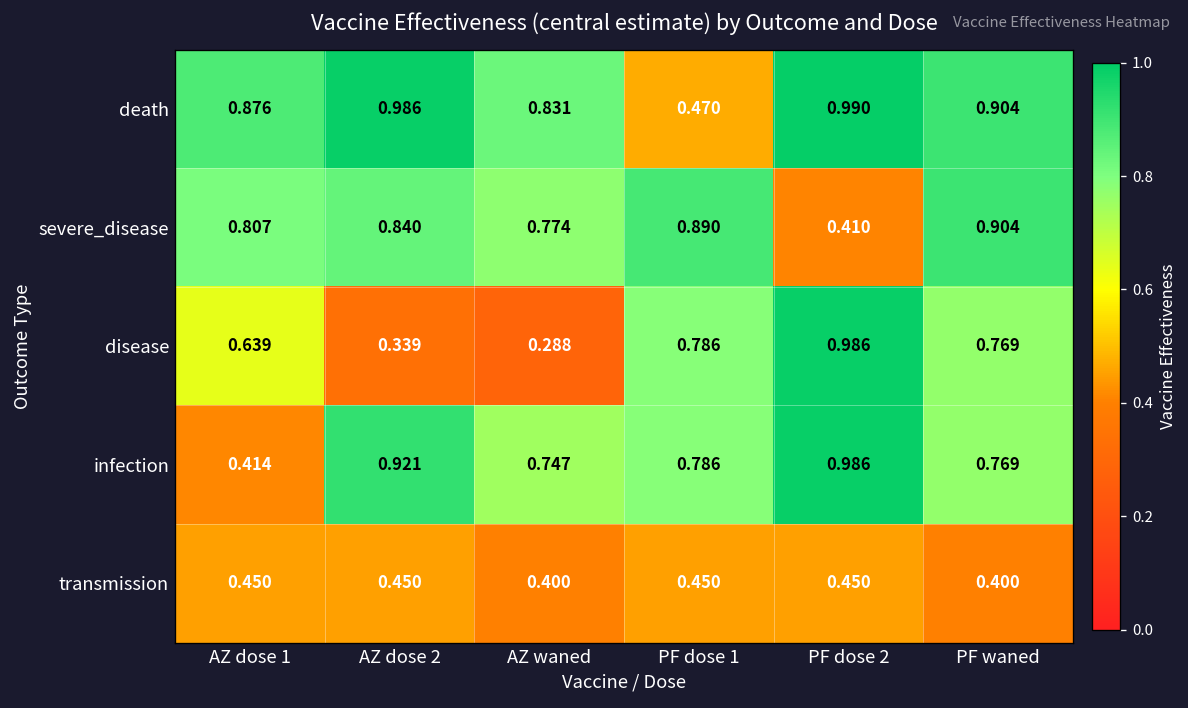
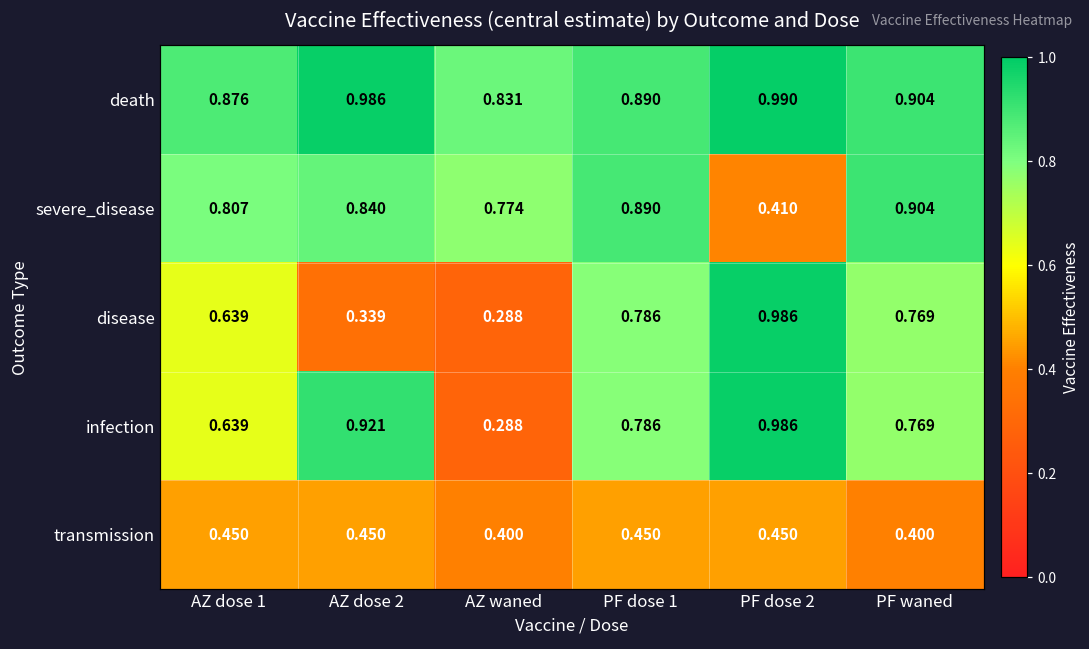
death, PF dose 1: 0.470 -> 0.890
infection, AZ dose 1: 0.414 -> 0.639
infection, AZ waned: 0.747 -> 0.288
